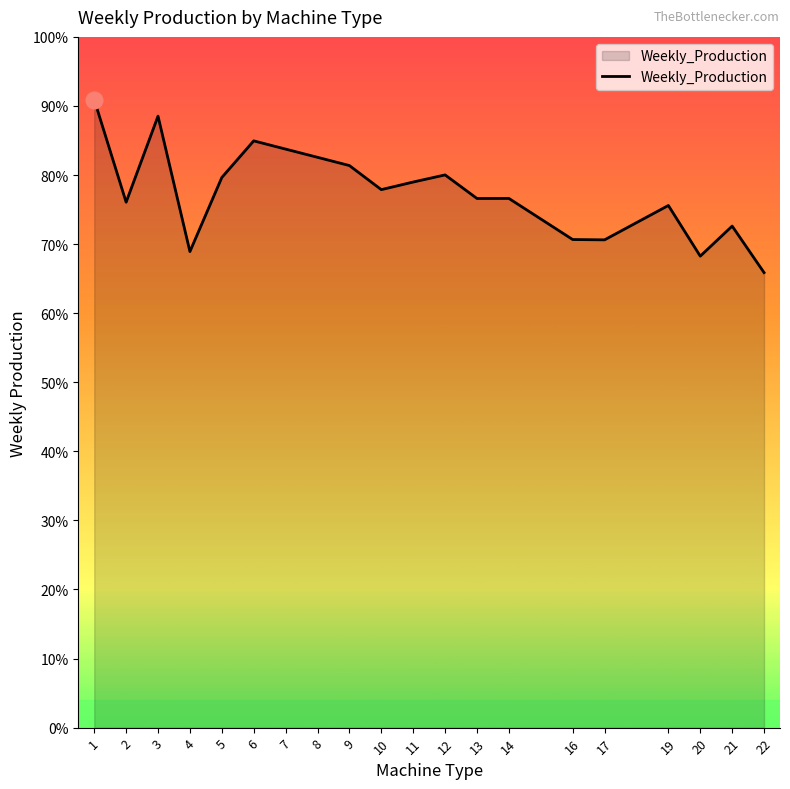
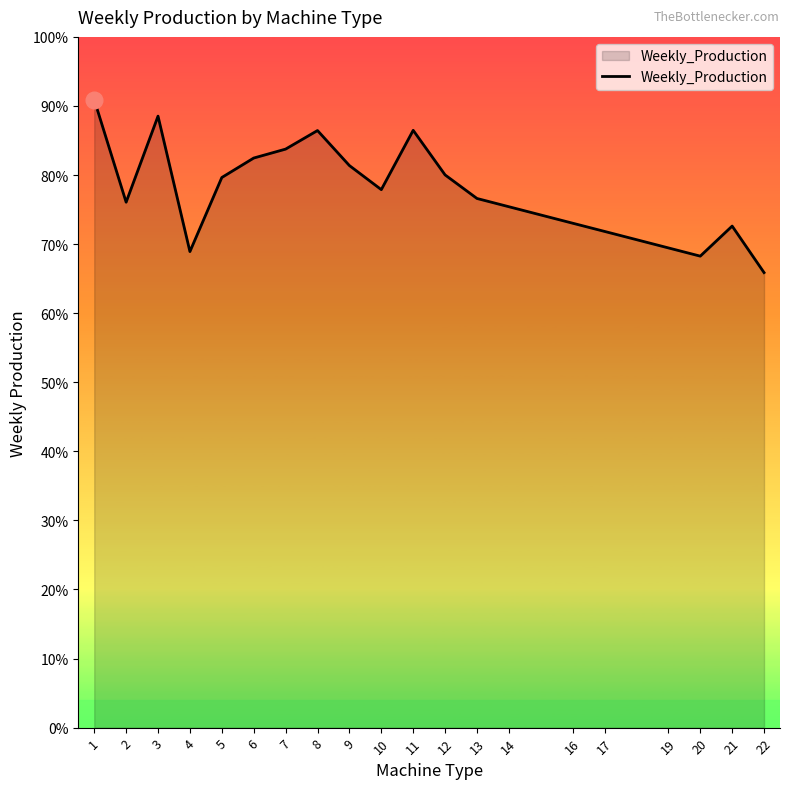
Weekly_Production, 6: 85% -> 82%
Weekly_Production, 8: 83% -> 86%
Weekly_Production, 11: 79% -> 86%
Weekly_Production, 14: 77% -> 75%
Weekly_Production, 16: 71% -> 73%
Weekly_Production, 17: 71% -> 72%
Weekly_Production, 19: 76% -> 69%
